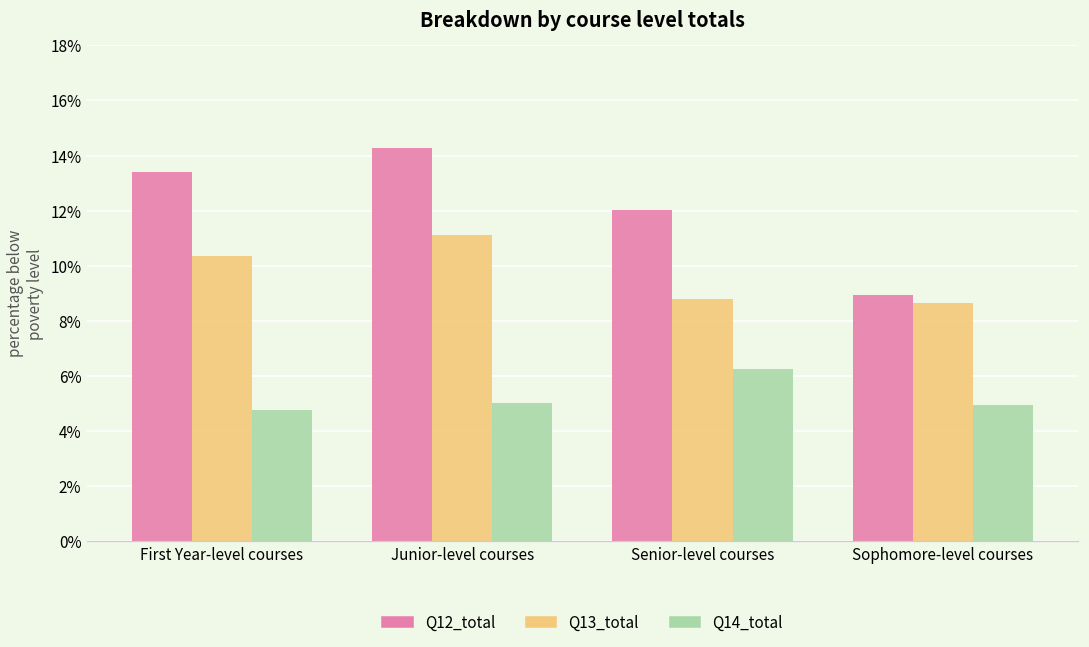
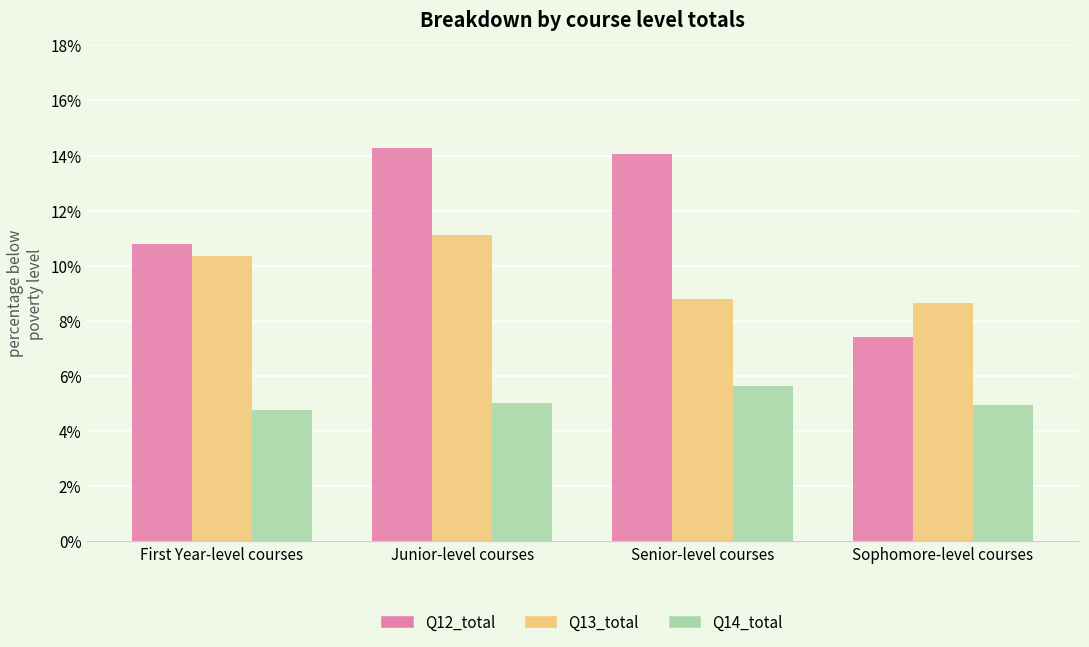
Q12_total, First Year-level courses: 13.4% -> 10.8%
Q12_total, Senior-level courses: 12.0% -> 14.0%
Q14_total, Senior-level courses: 6.2% -> 5.6%
Q12_total, Sophomore-level courses: 8.9% -> 7.4%
